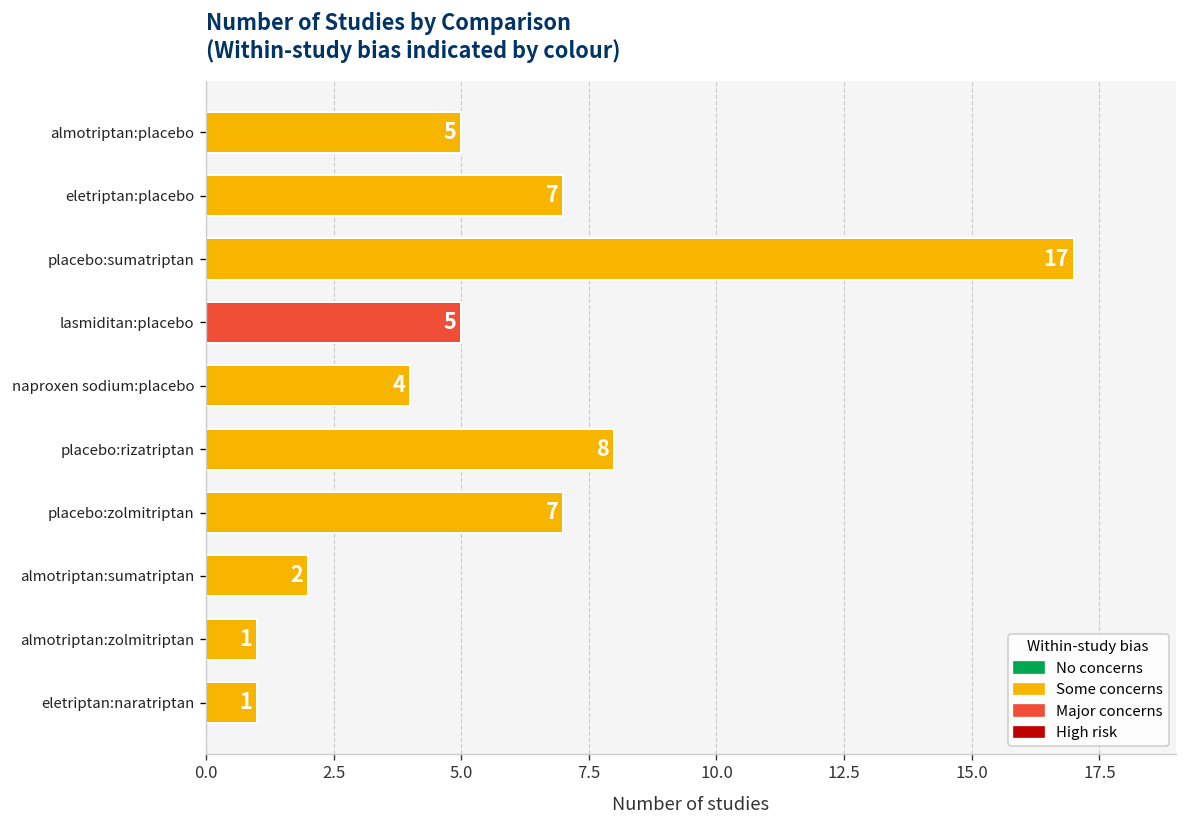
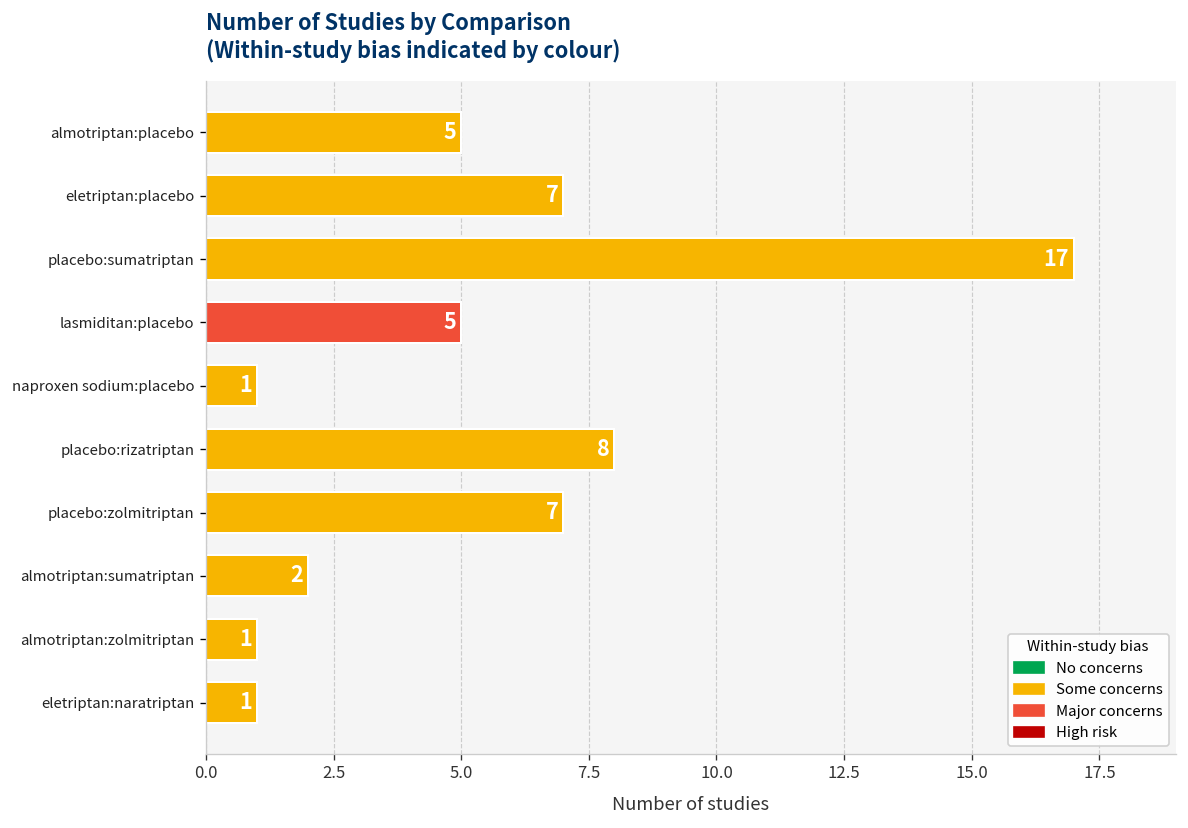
naproxen sodium:placebo: 4 -> 1
